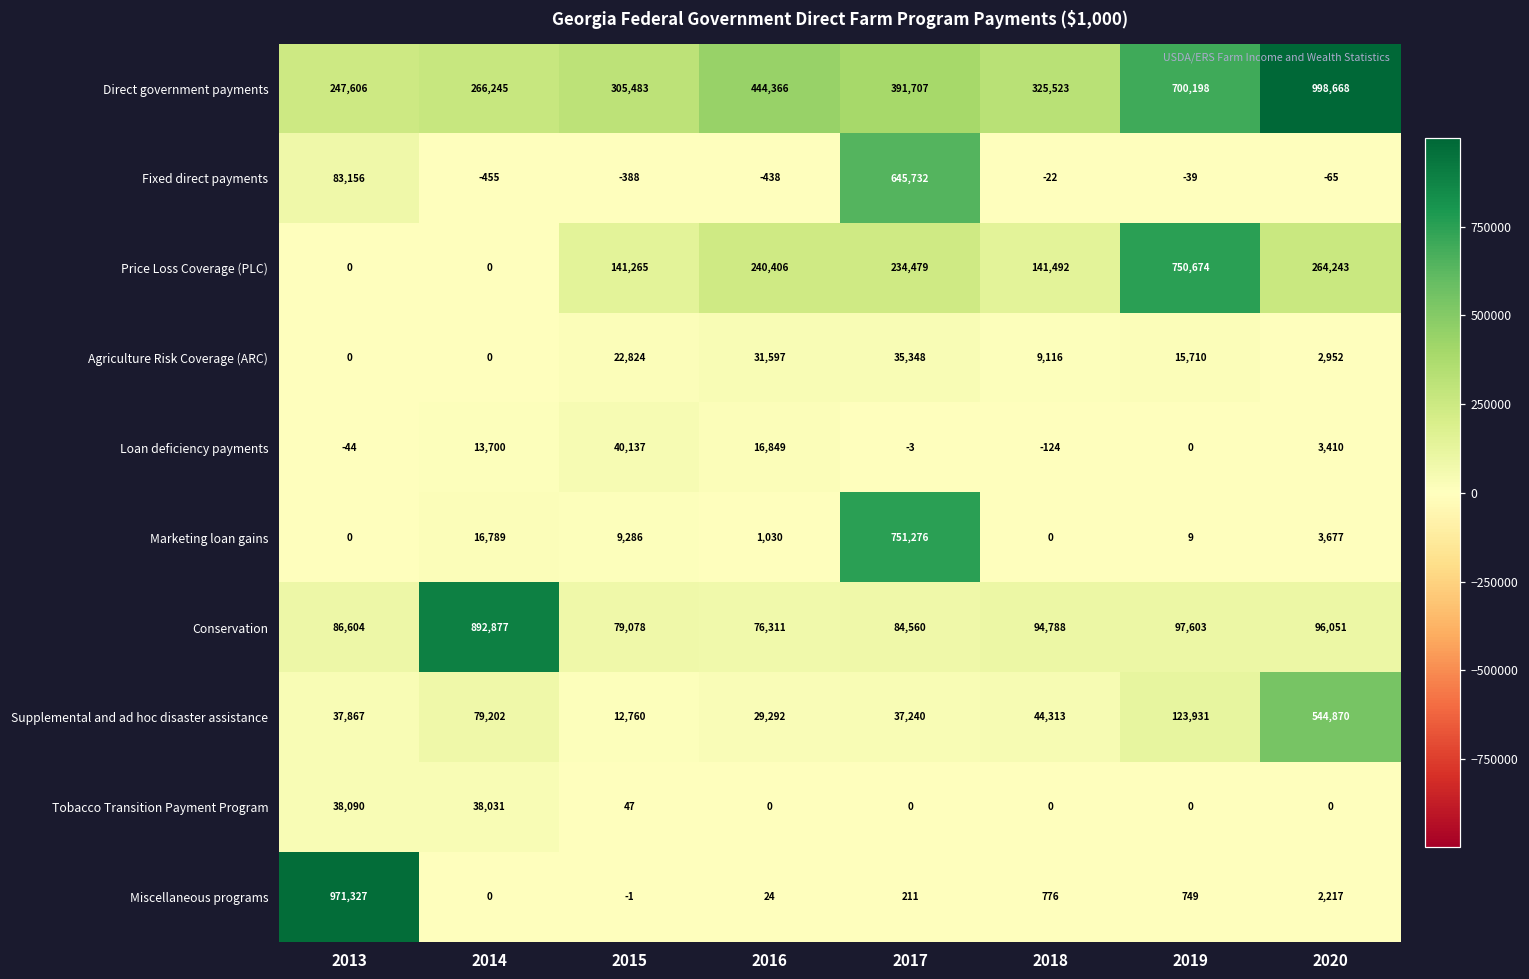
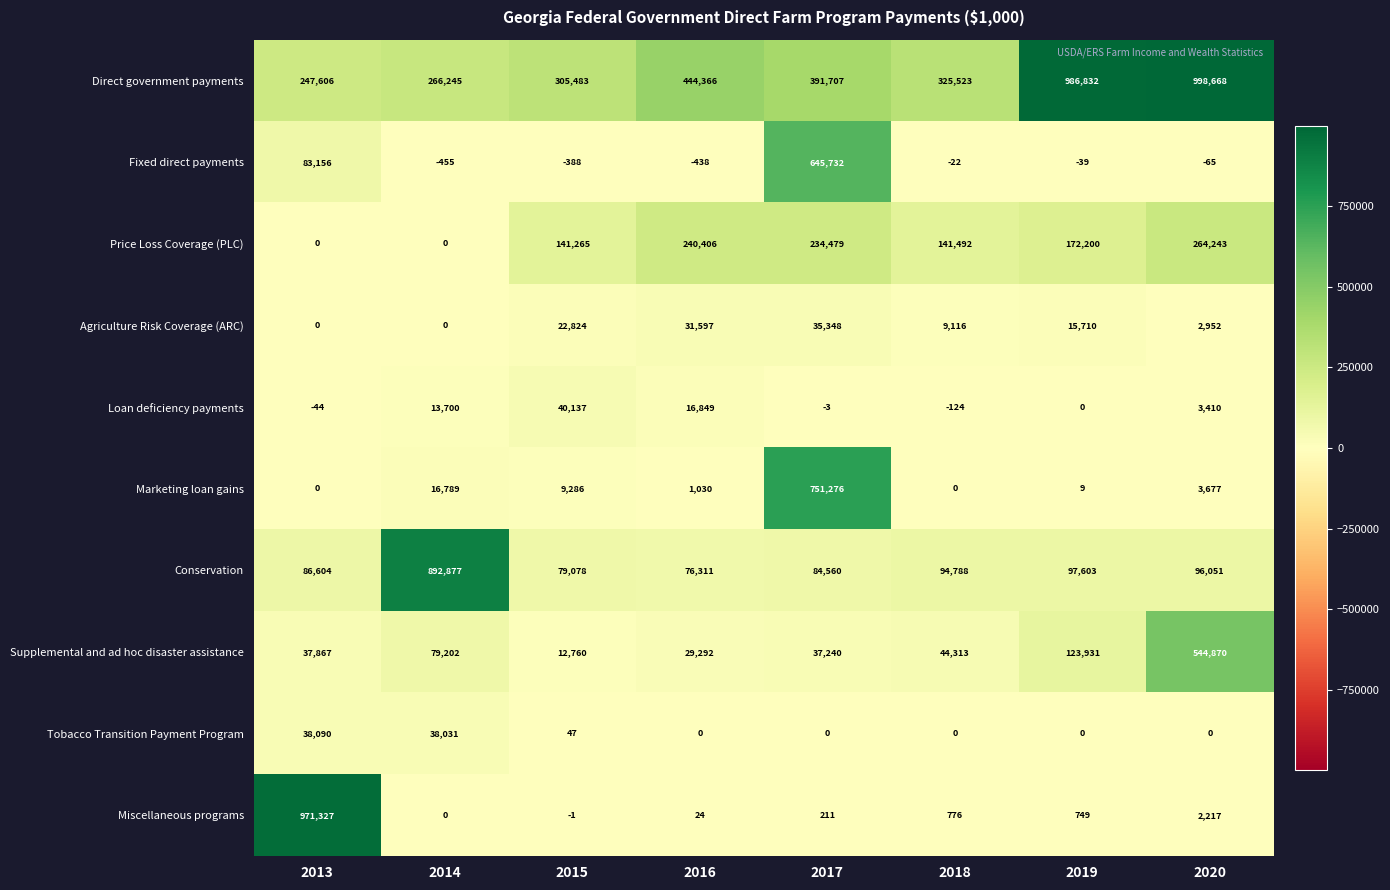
Direct government payments, 2019: 700,198 -> 986,832
Price Loss Coverage (PLC), 2019: 750,674 -> 172,200
